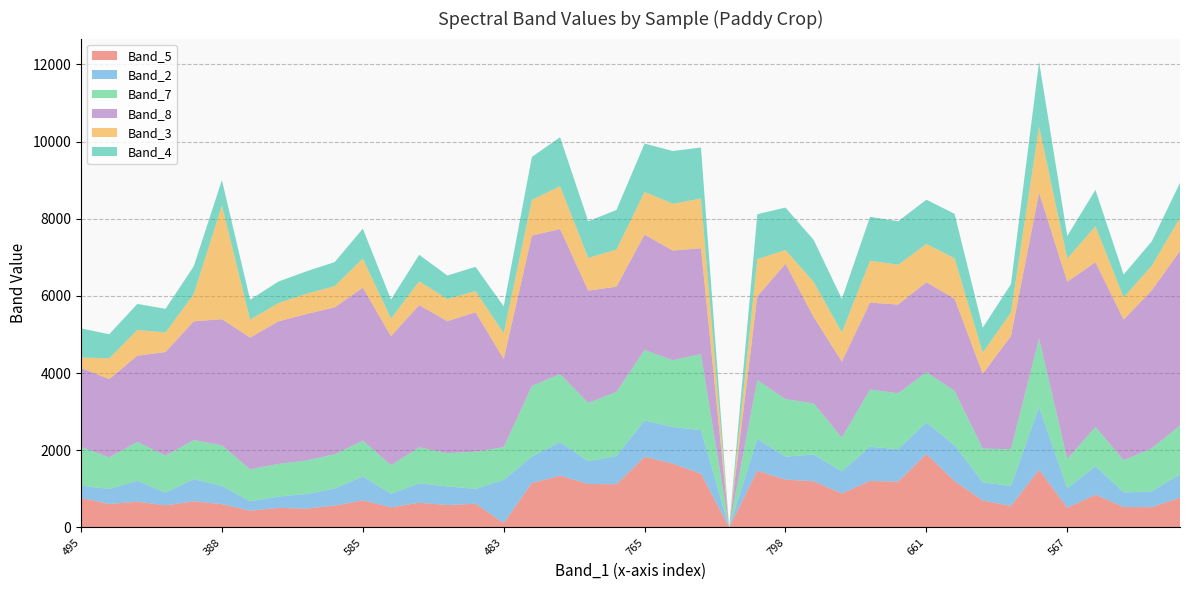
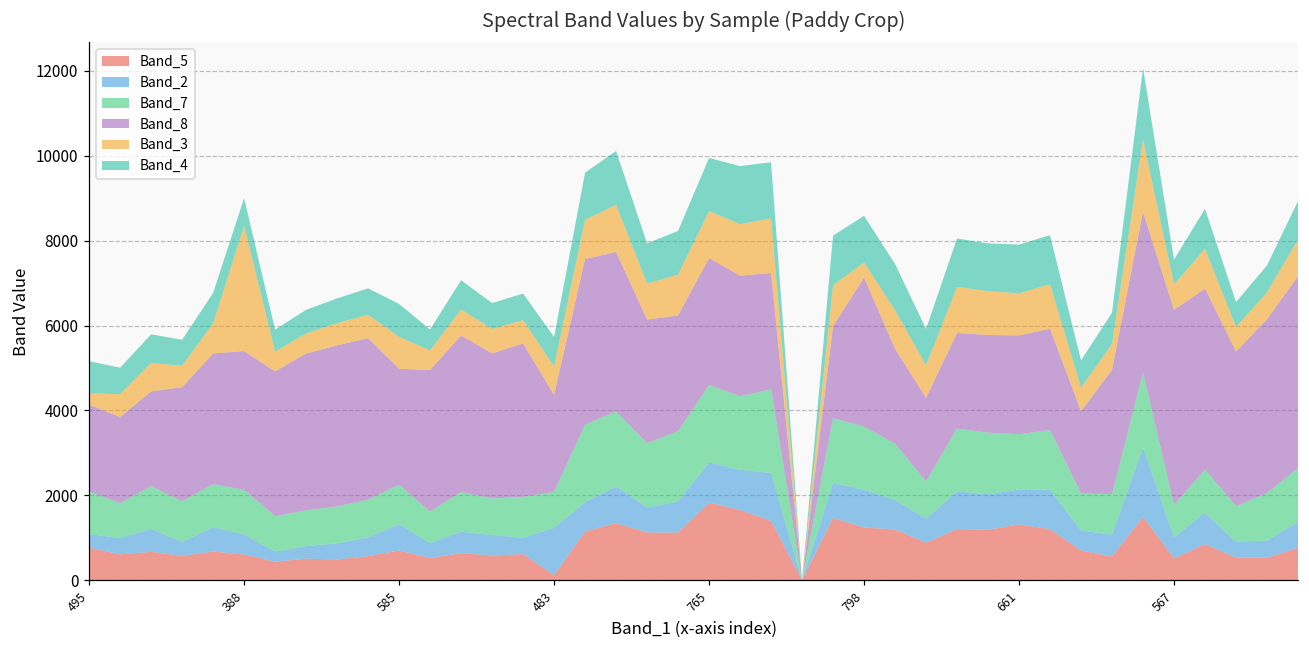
Band_8, 585: 4000 -> 2700
Band_2, 798: 600 -> 900
Band_5, 661: 1900 -> 1300
